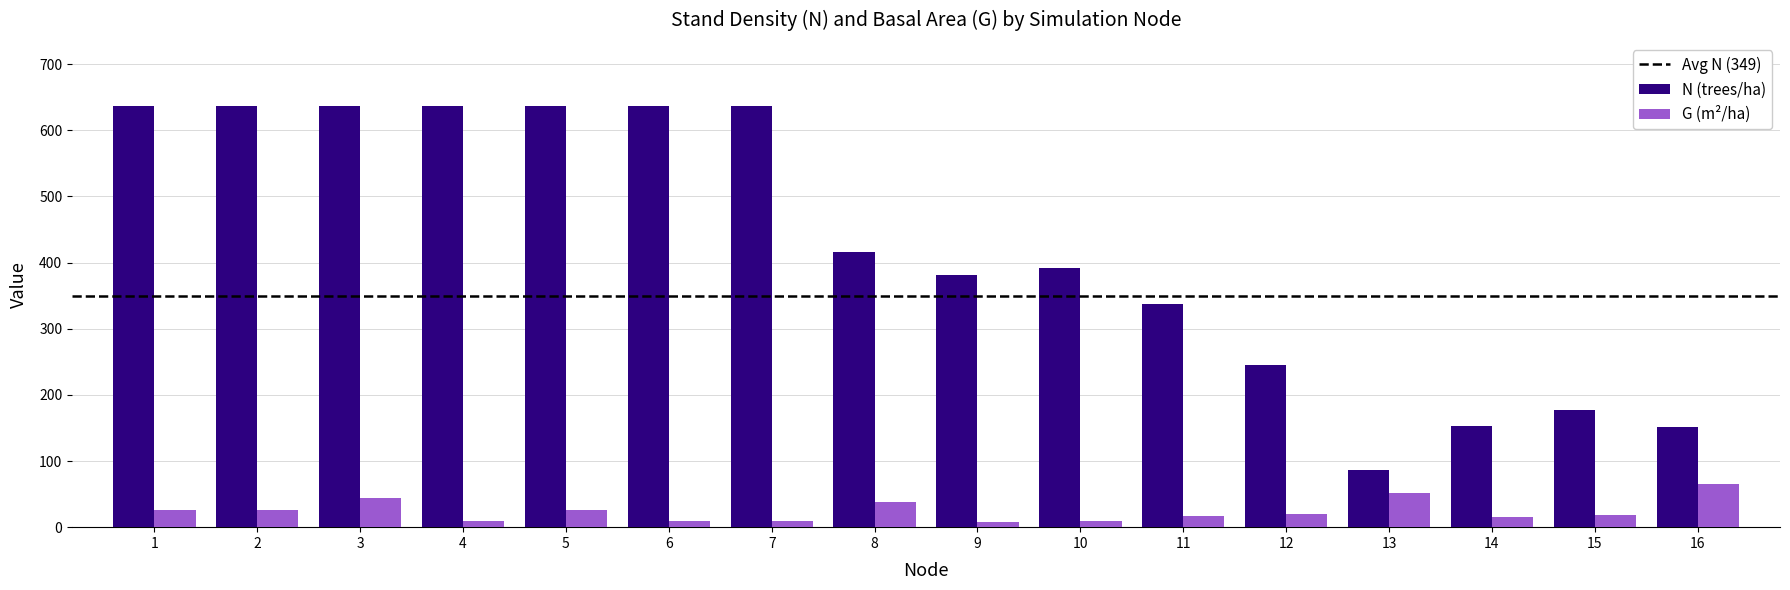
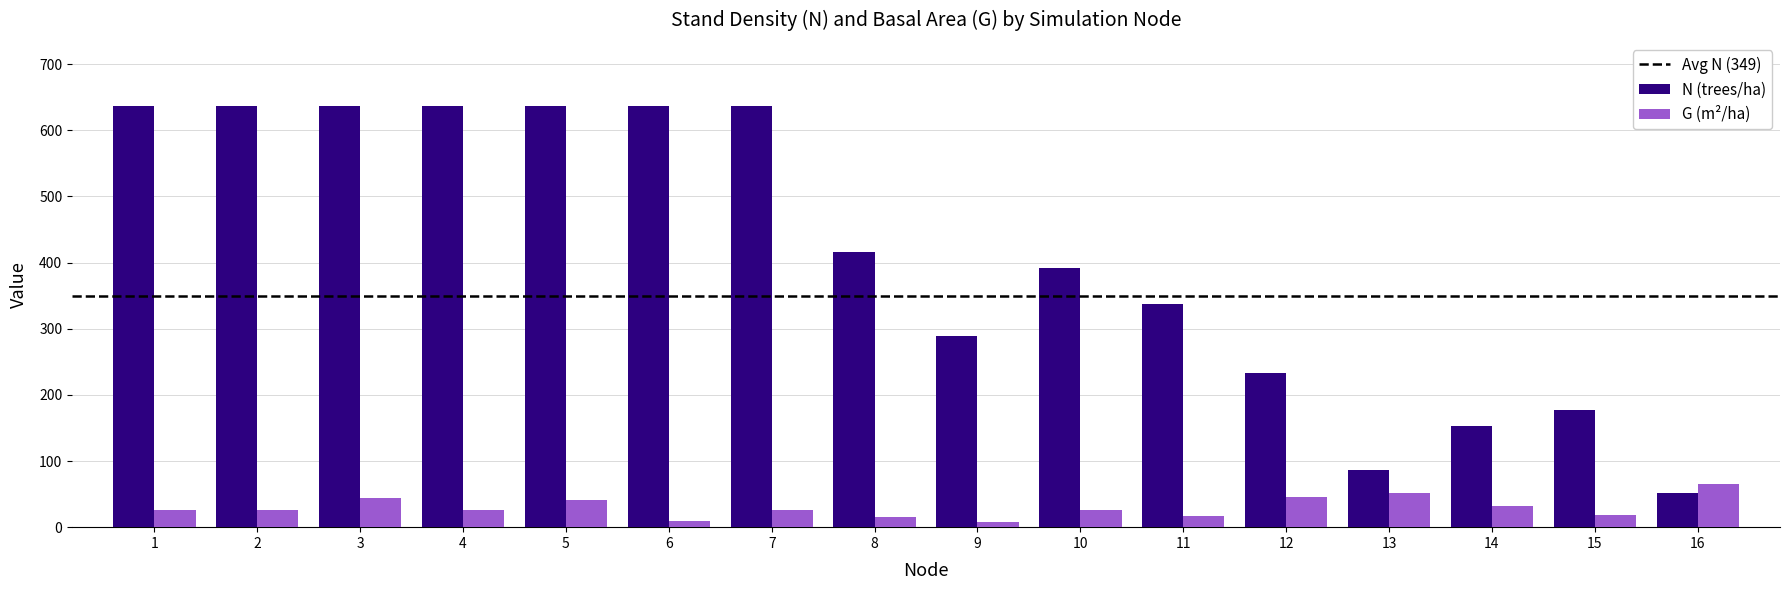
G (m²/ha), 4: 10 -> 30
G (m²/ha), 5: 30 -> 40
G (m²/ha), 7: 10 -> 30
G (m²/ha), 8: 40 -> 20
N (trees/ha), 9: 380 -> 290
G (m²/ha), 10: 10 -> 30
N (trees/ha), 12: 250 -> 230
G (m²/ha), 12: 20 -> 50
G (m²/ha), 14: 20 -> 30
N (trees/ha), 16: 150 -> 50
